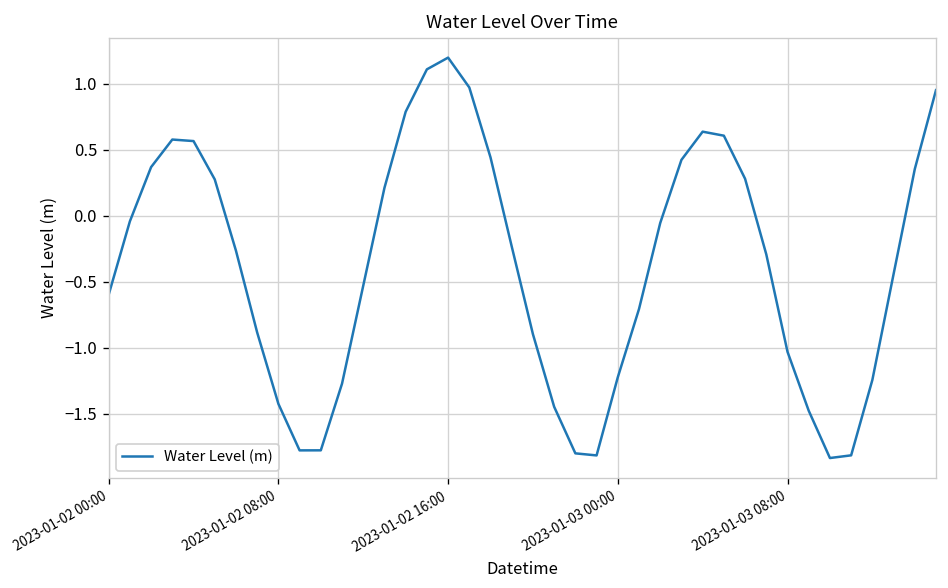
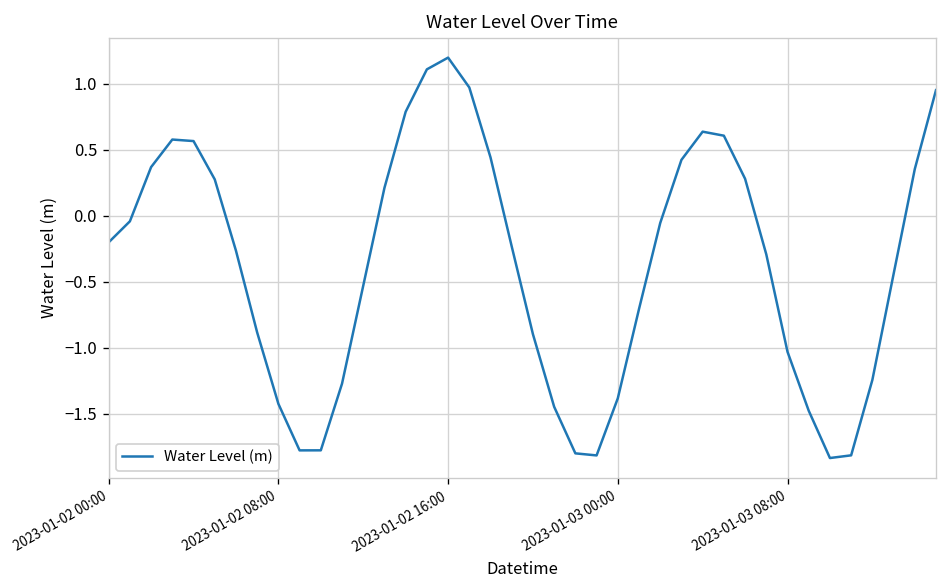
2023-01-02 00:00: -0.60 -> -0.20
2023-01-03 00:00: -1.22 -> -1.38
